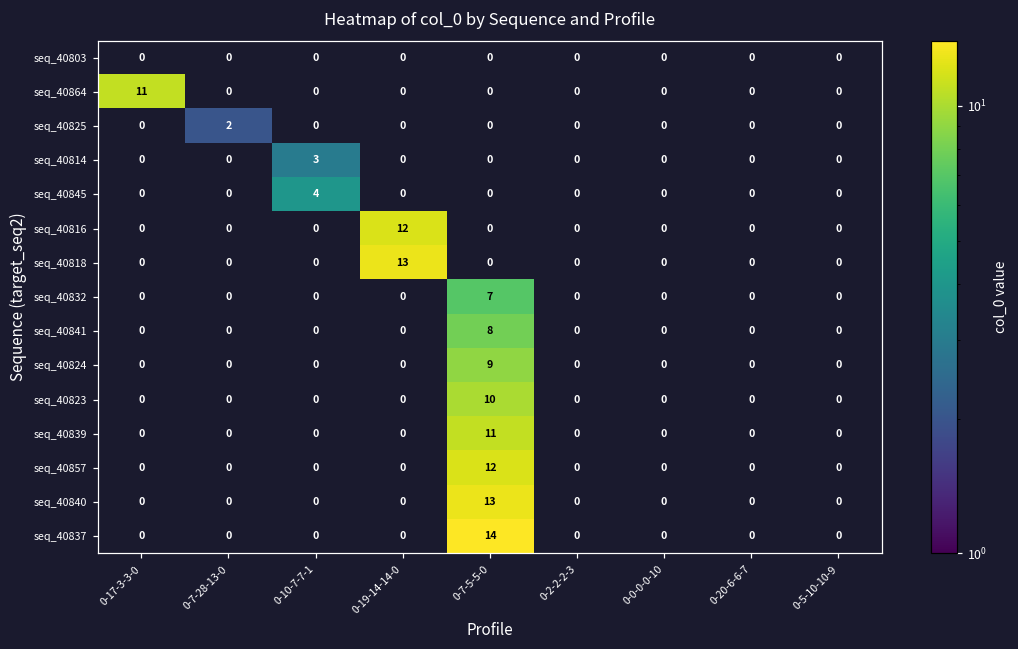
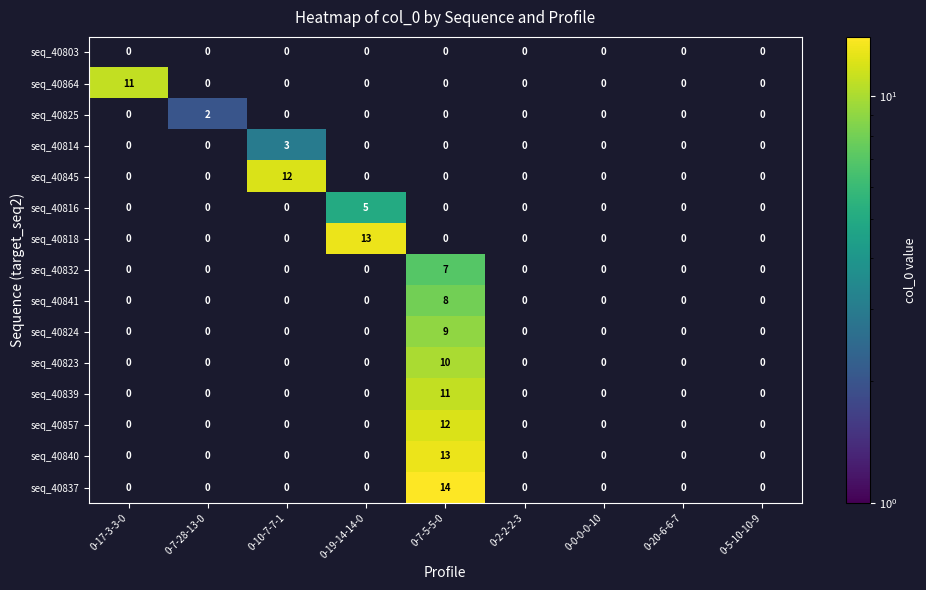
seq_40845, 0-10-7-7-1: 4 -> 12
seq_40816, 0-19-14-14-0: 12 -> 5
